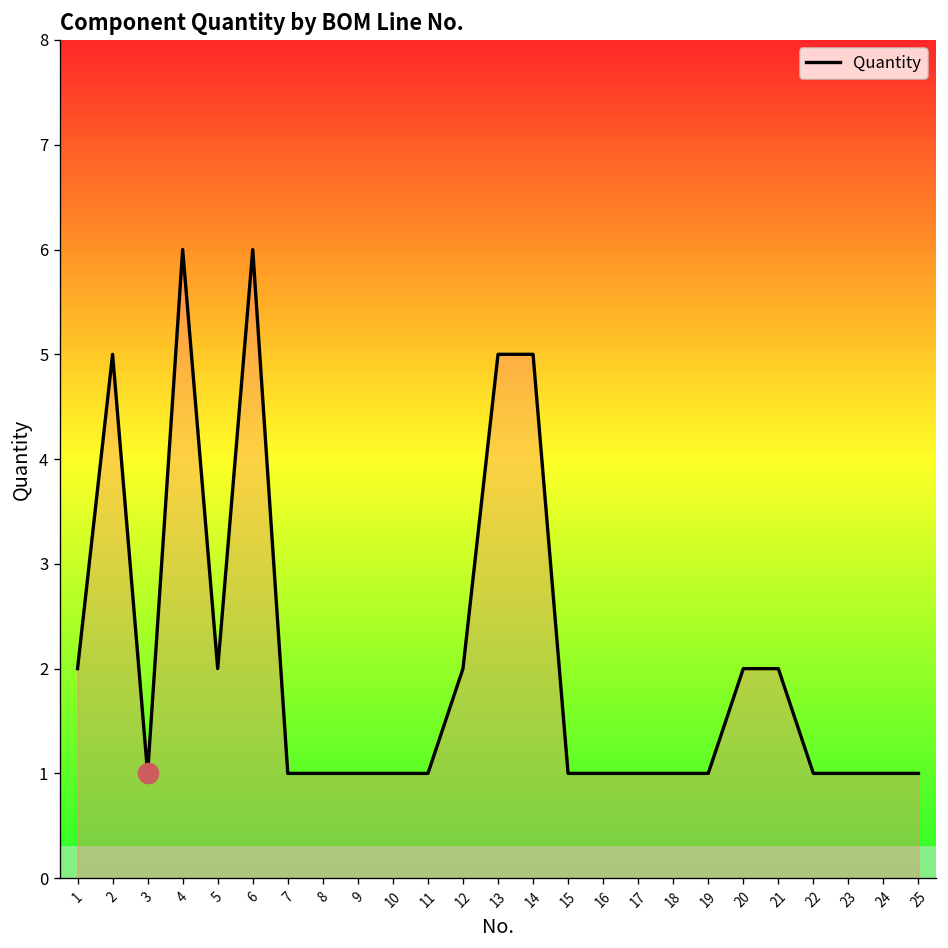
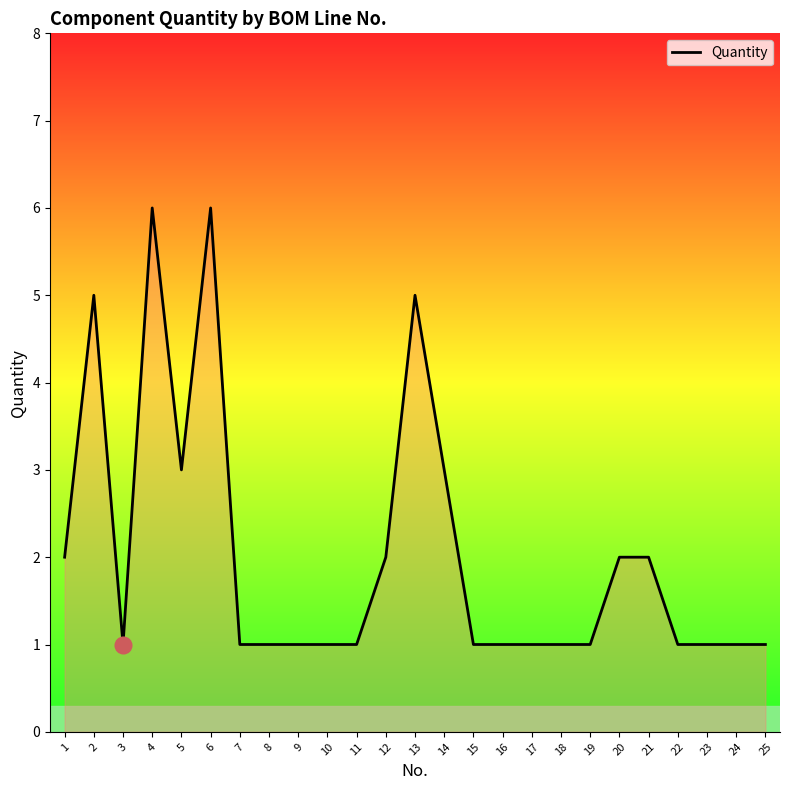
Quantity, 5: 2 -> 3
Quantity, 14: 5 -> 3
